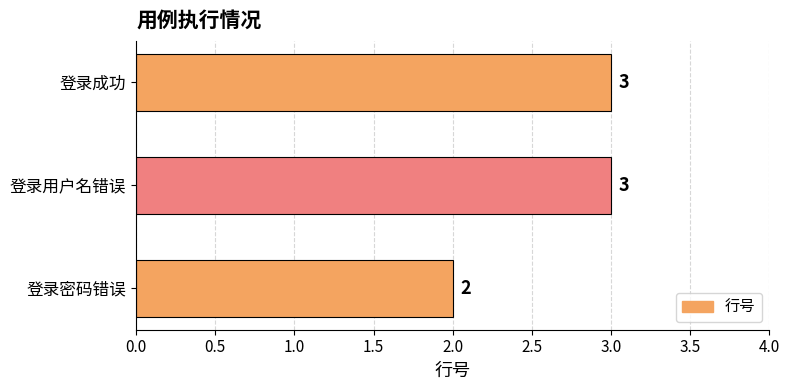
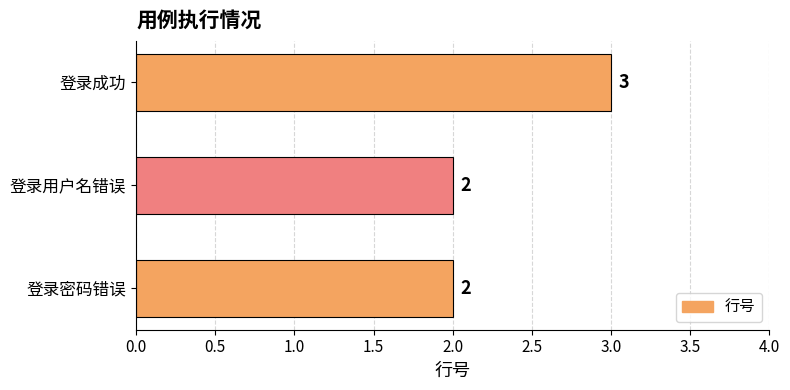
登录用户名错误: 3 -> 2
